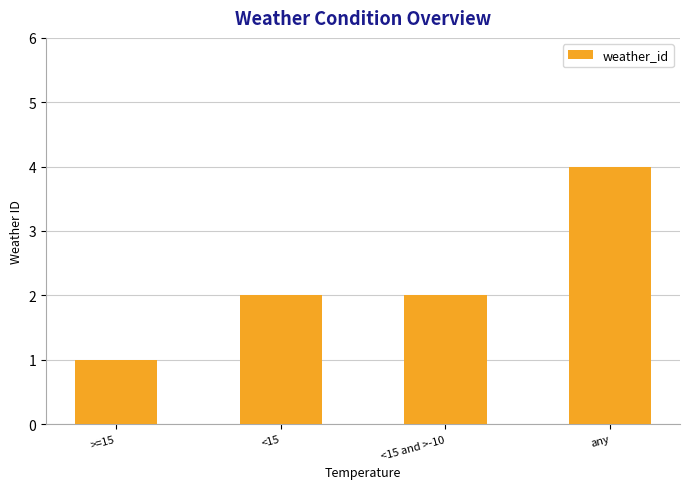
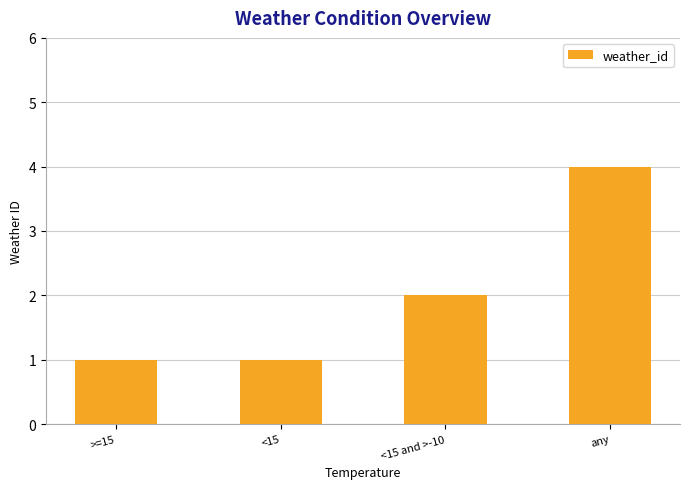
<15: 2 -> 1
